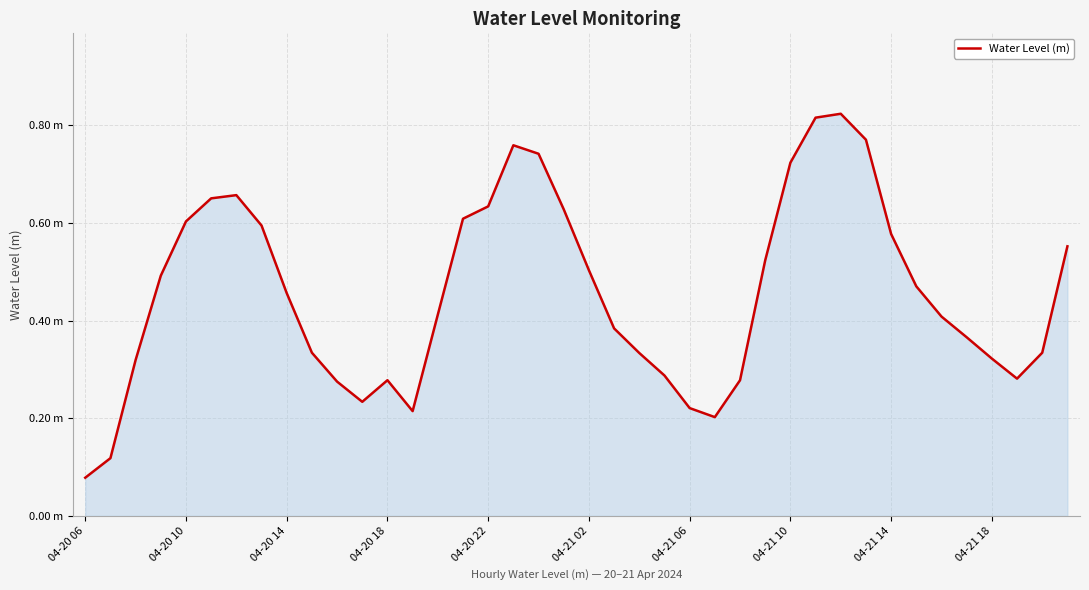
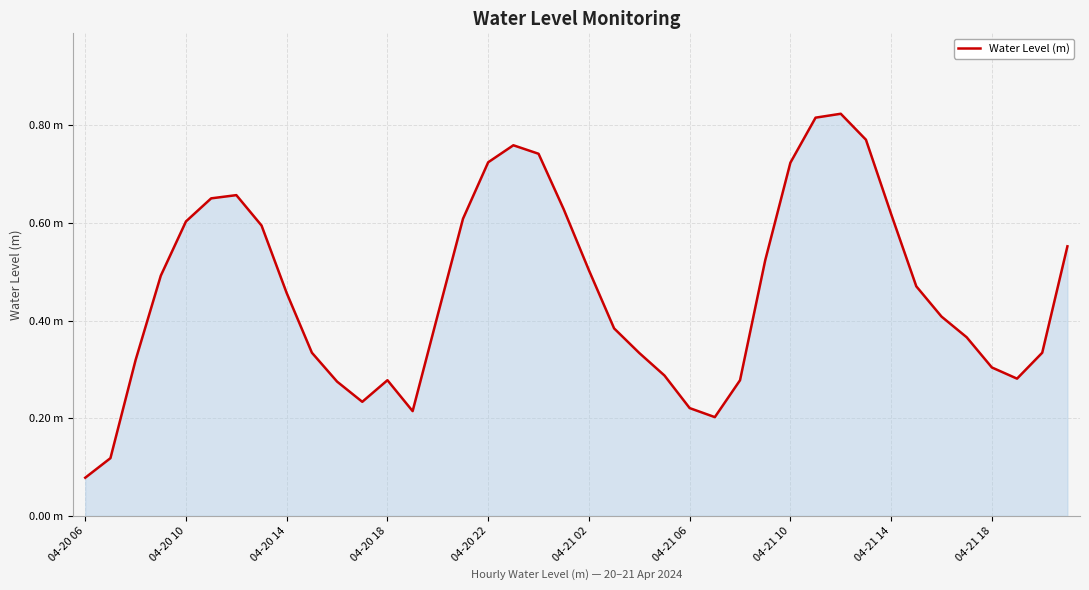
04-20 22: 0.63 m -> 0.72 m
04-21 14: 0.58 m -> 0.62 m
04-21 18: 0.32 m -> 0.30 m
